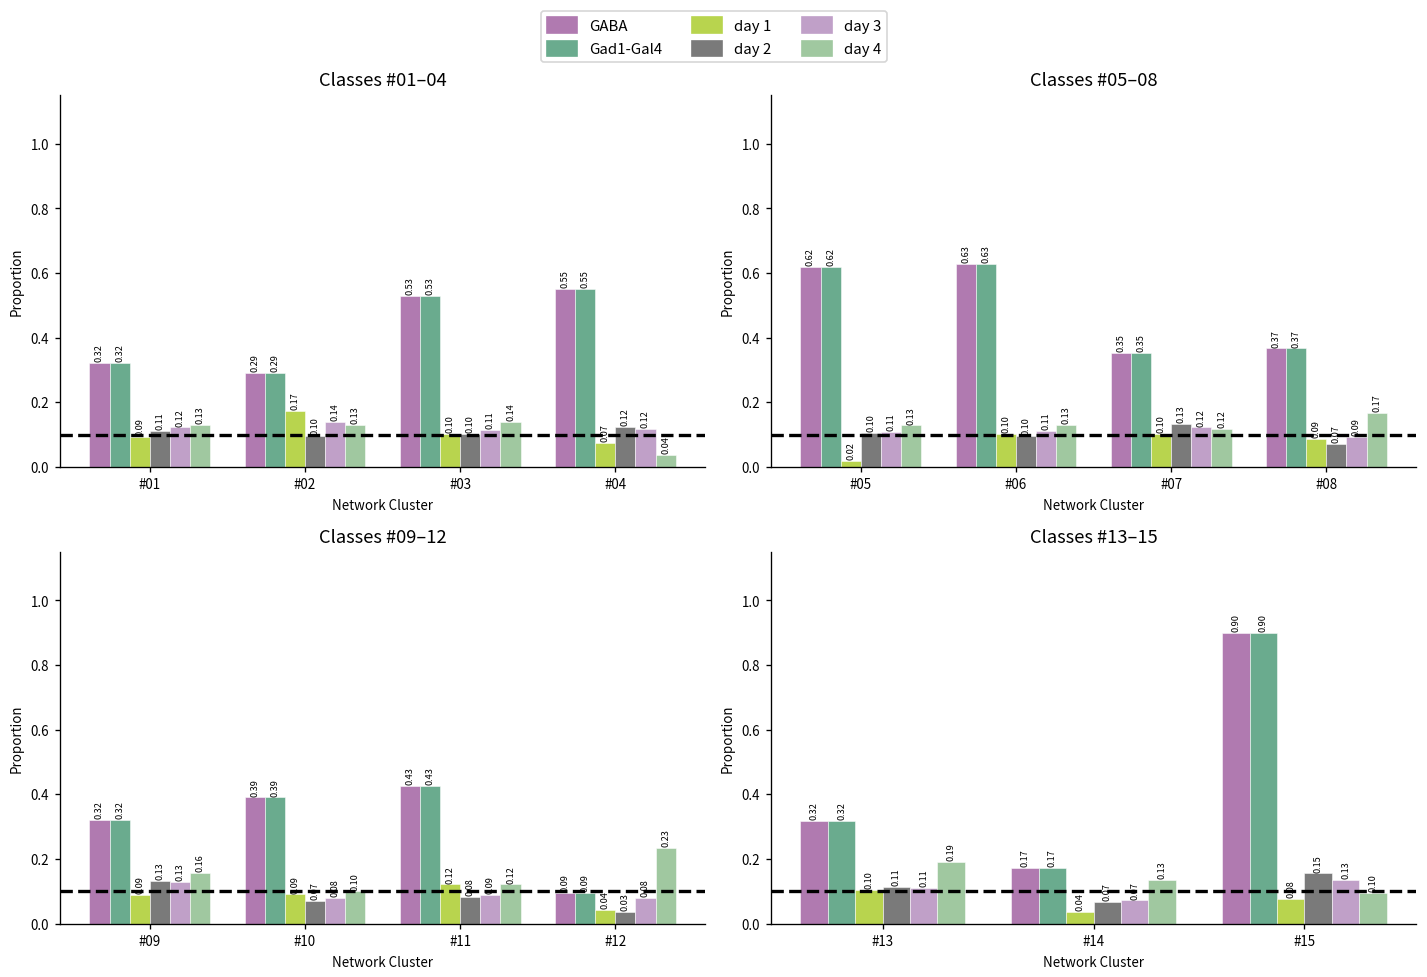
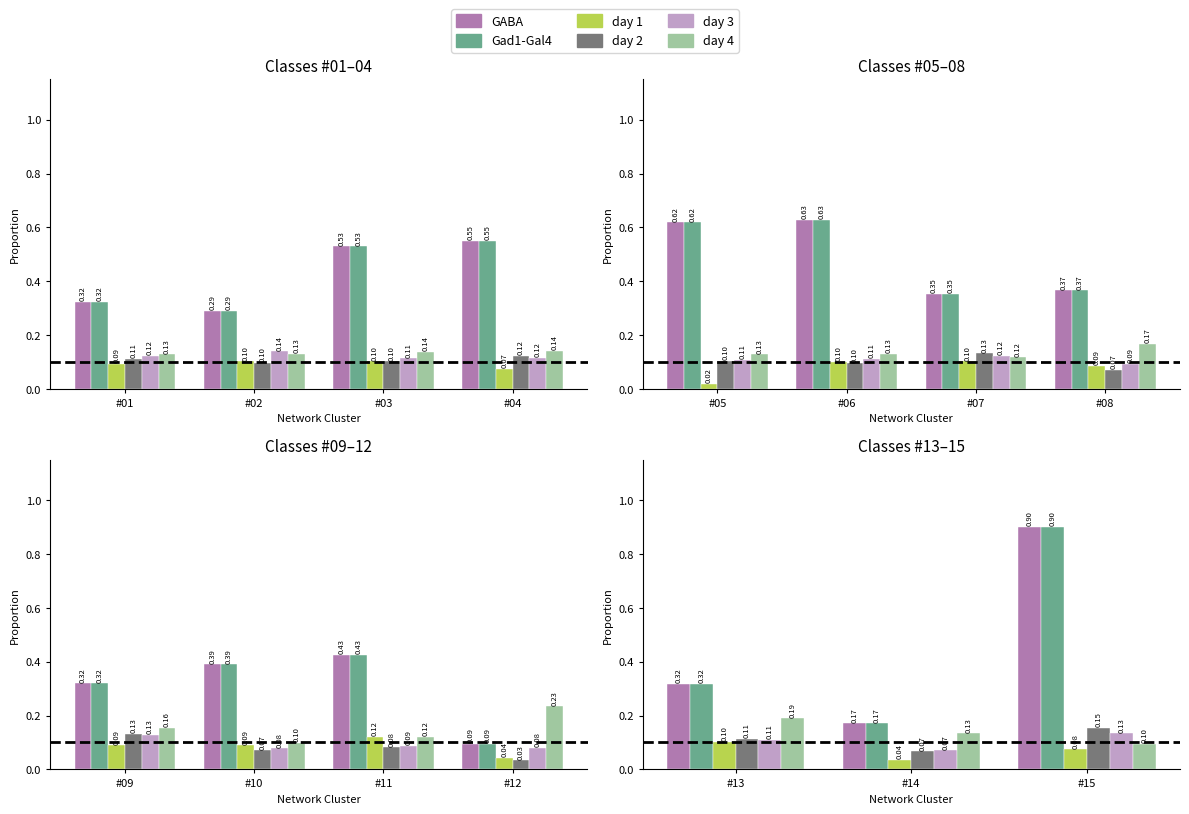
Classes #01–04, day 1, #02: 0.17 -> 0.10
Classes #01–04, day 4, #04: 0.04 -> 0.14
